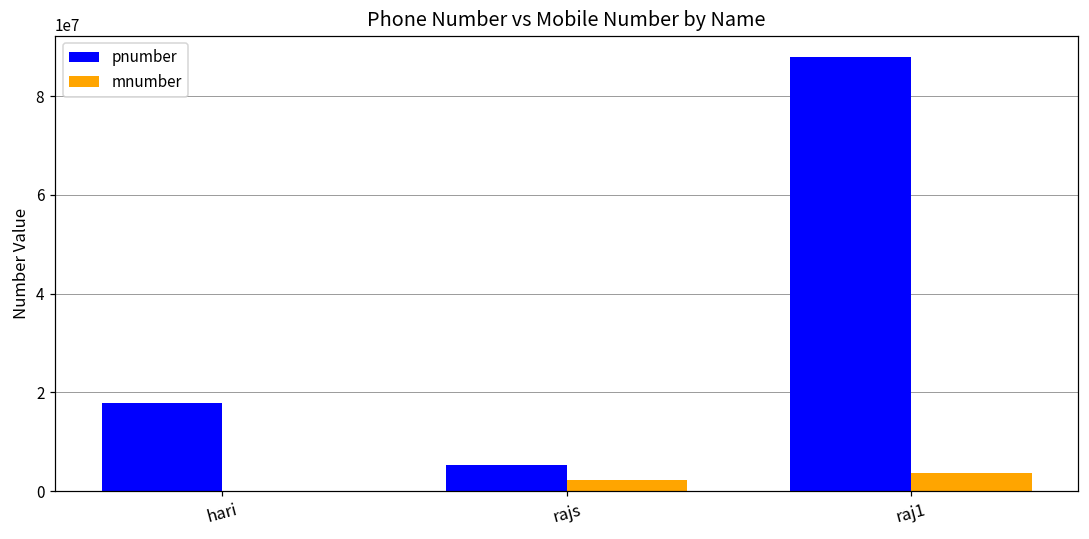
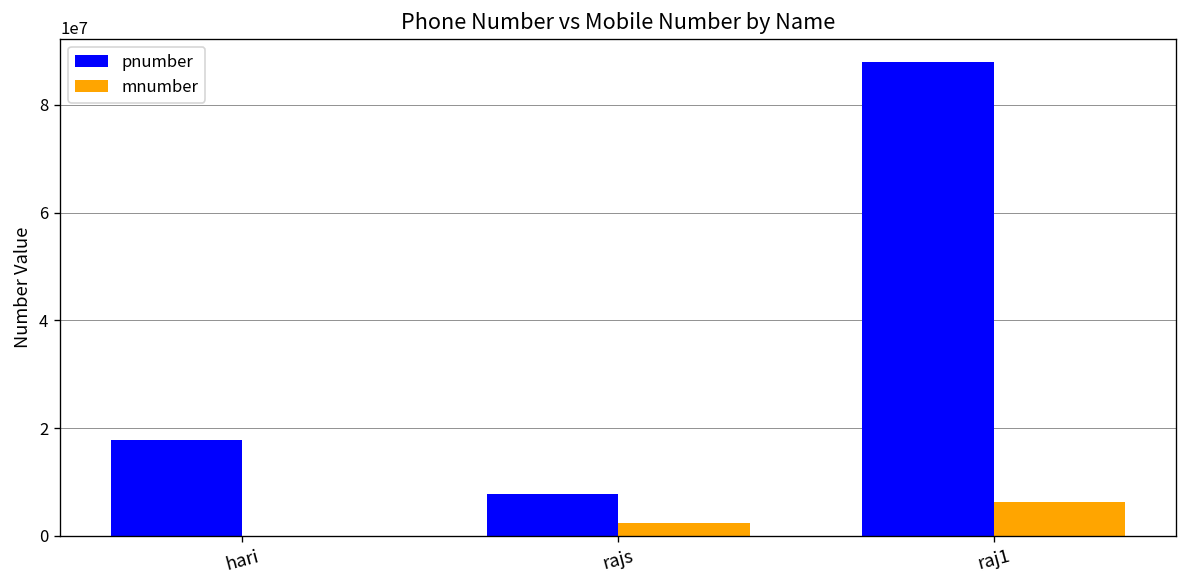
pnumber, rajs: 5000000 -> 8000000
mnumber, raj1: 4000000 -> 6000000
